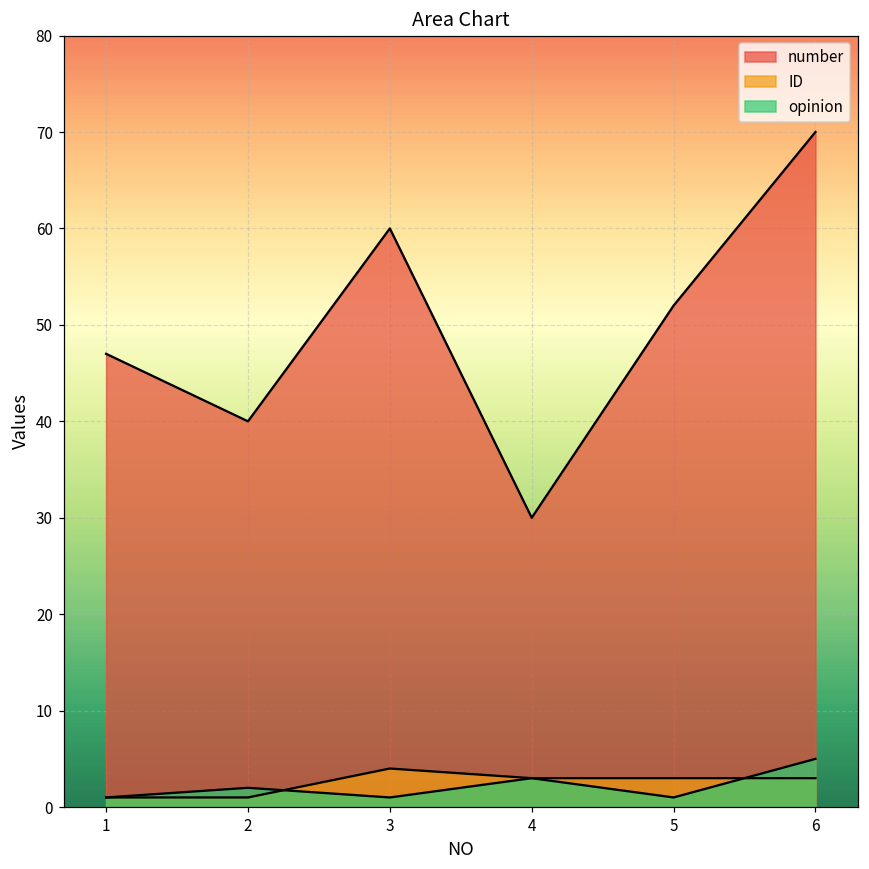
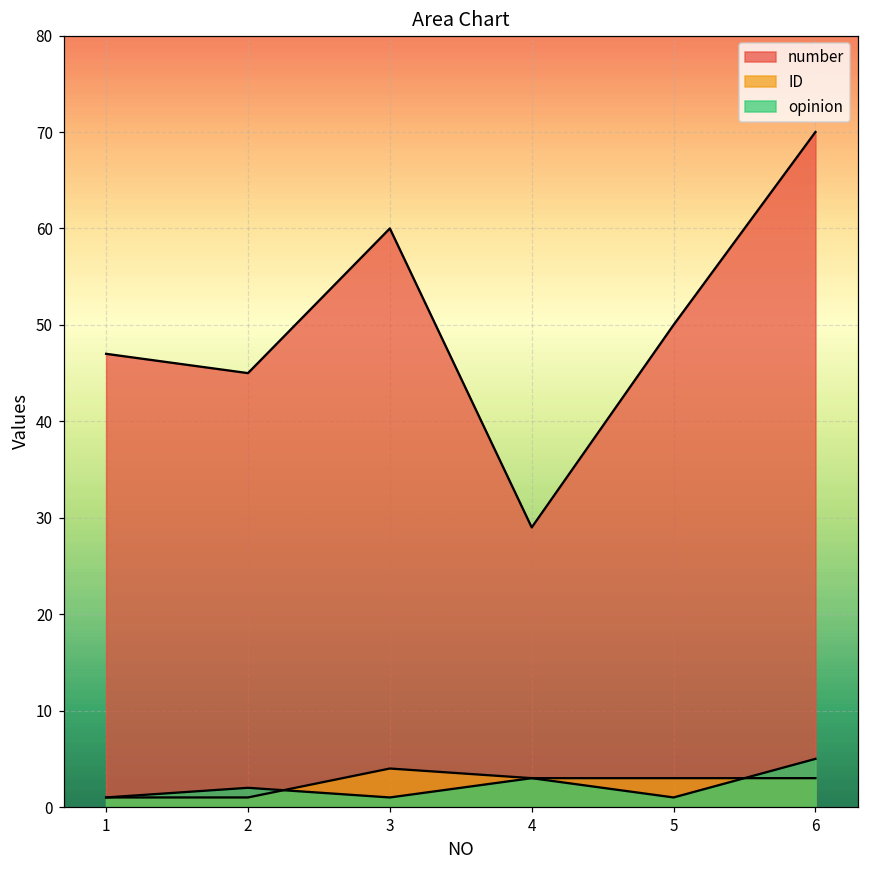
number, 2: 40 -> 45
number, 4: 30 -> 29
number, 5: 52 -> 50
